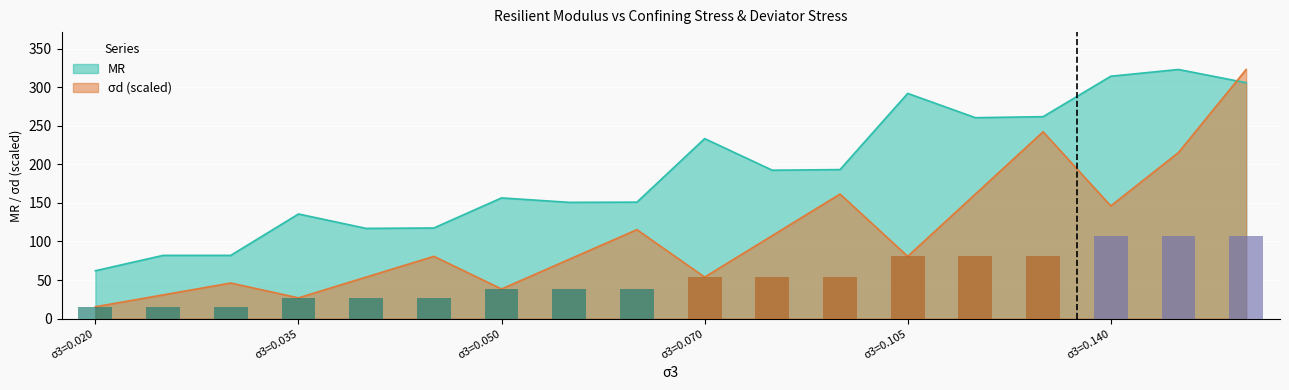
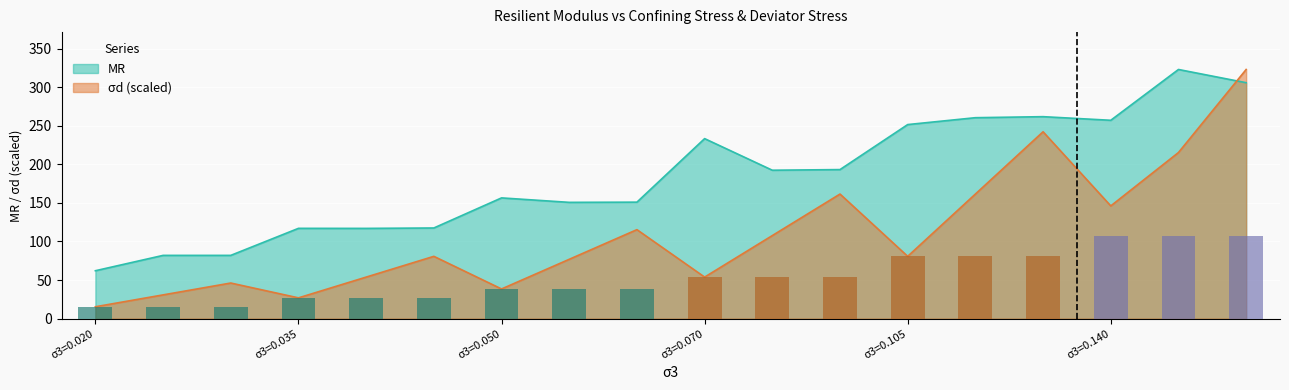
MR, σ3=0.035: 140 -> 120
MR, σ3=0.105: 290 -> 250
MR, σ3=0.140: 310 -> 260
